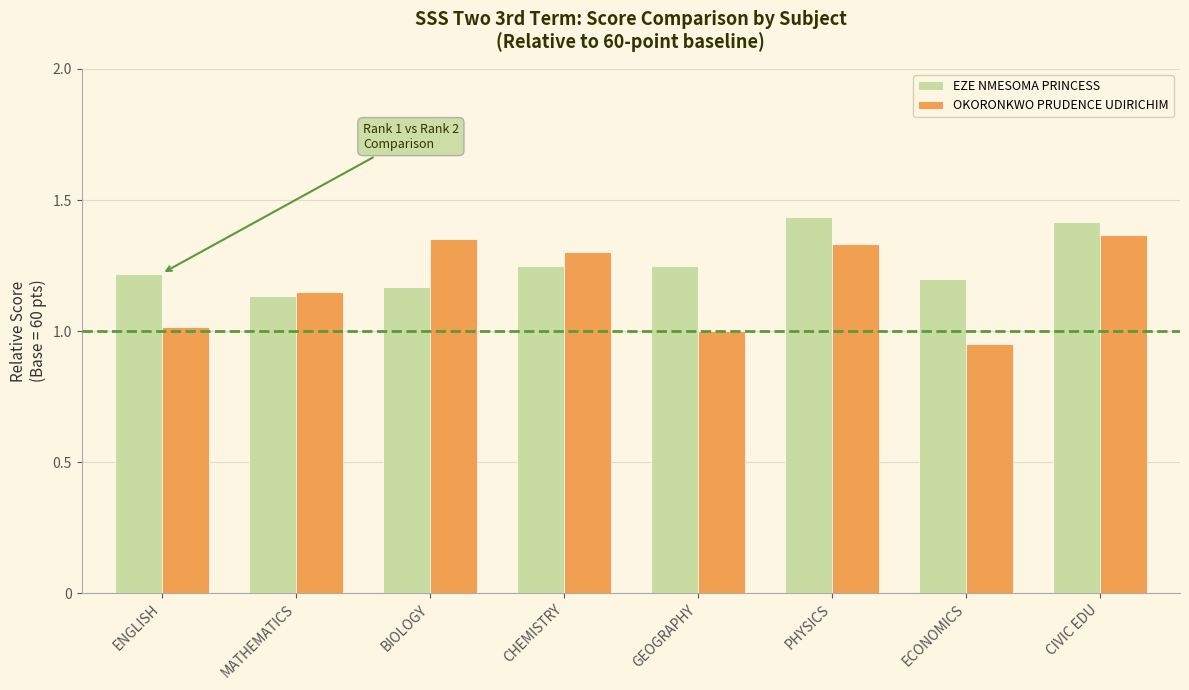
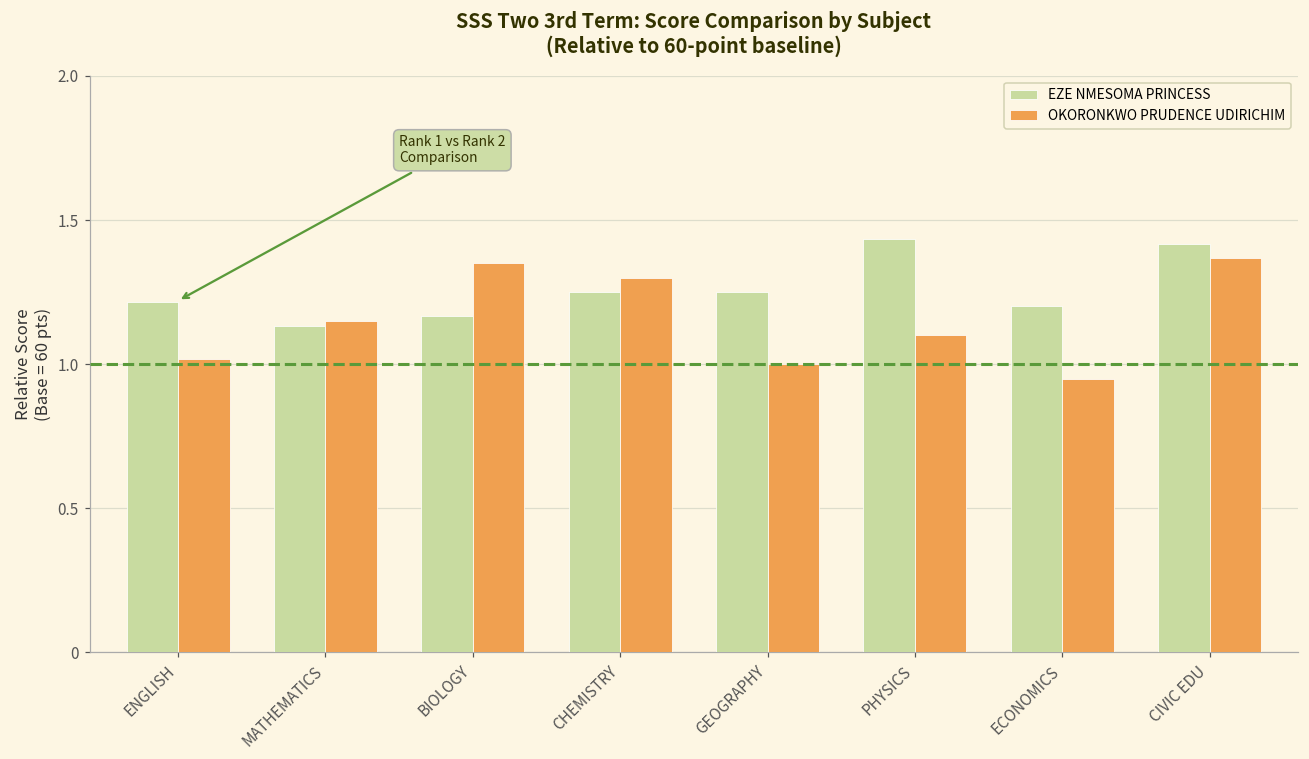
OKORONKWO PRUDENCE UDIRICHIM, PHYSICS: 1.33 -> 1.10
